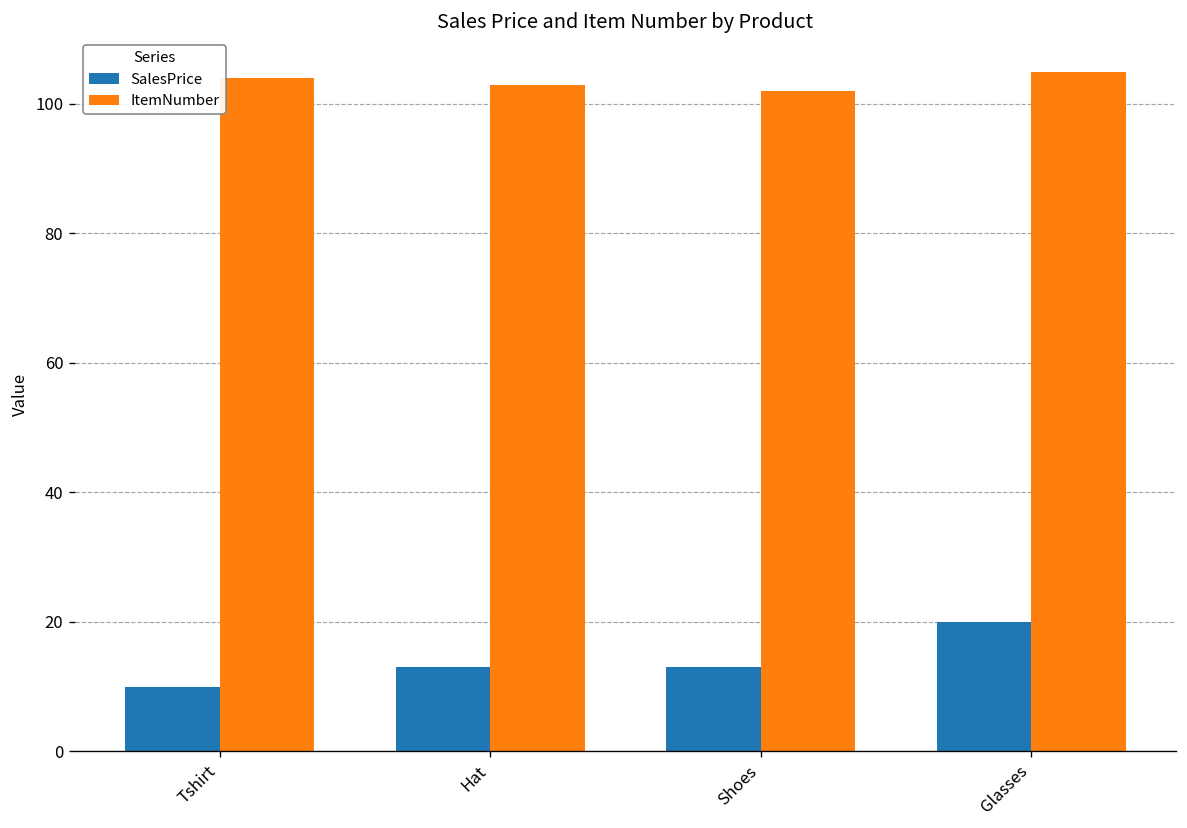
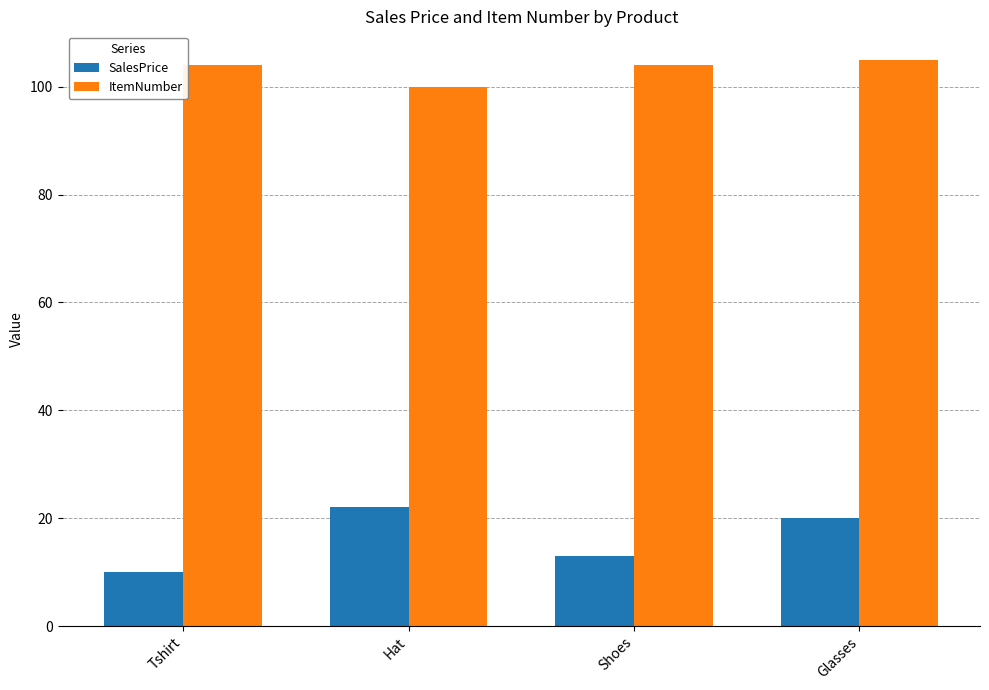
SalesPrice, Hat: 13 -> 22
ItemNumber, Hat: 103 -> 100
ItemNumber, Shoes: 102 -> 104
